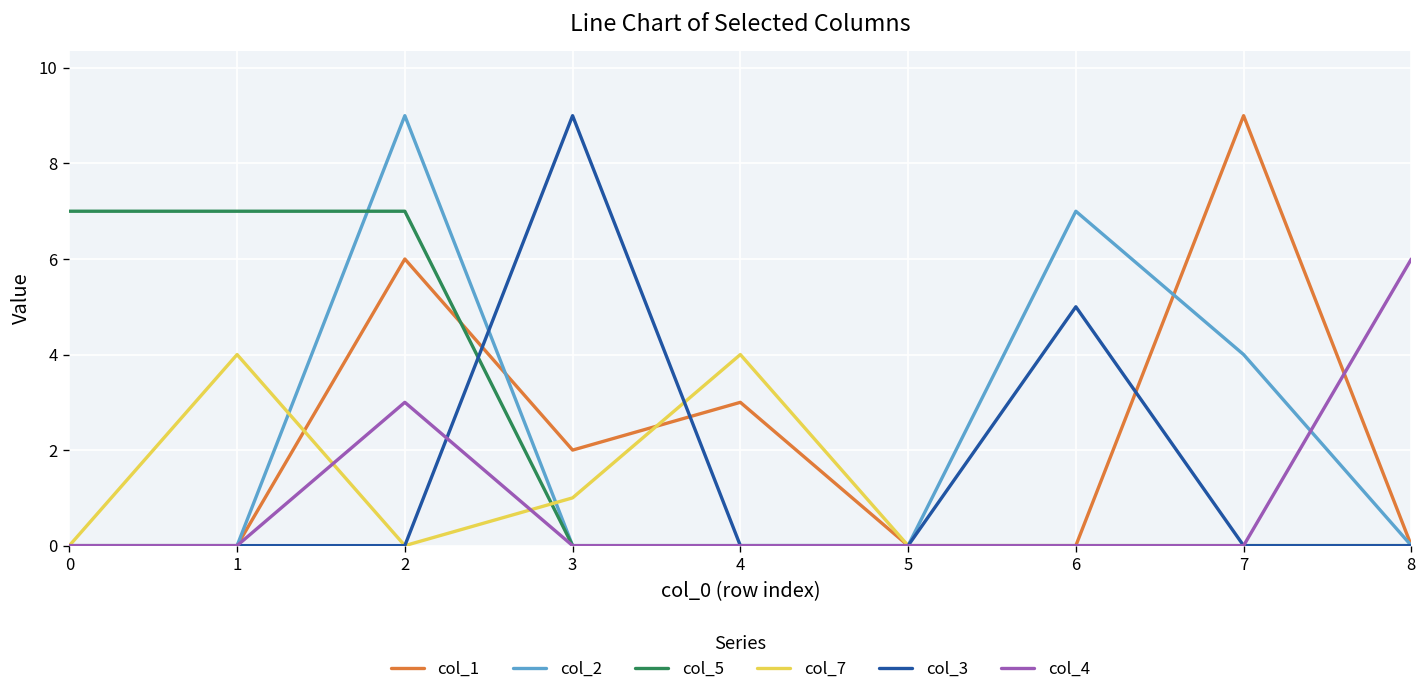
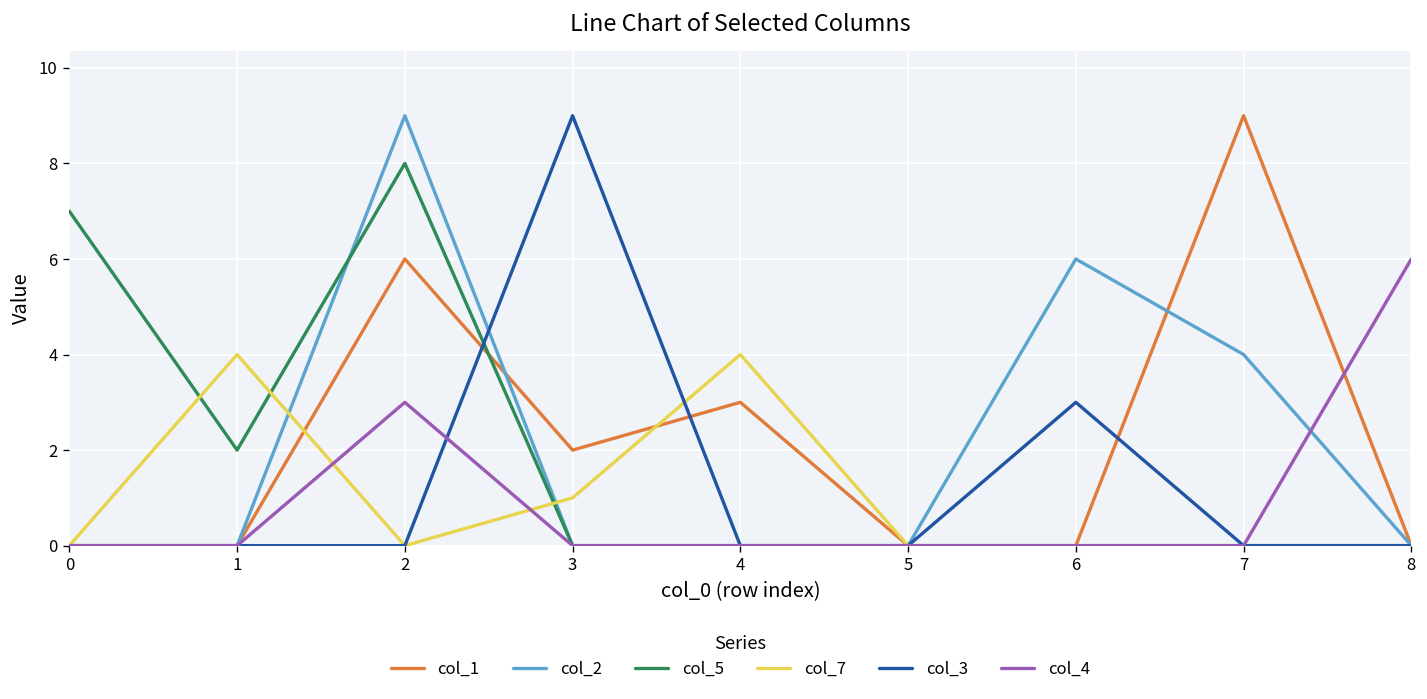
col_5, 1: 7 -> 2
col_5, 2: 7 -> 8
col_2, 6: 7 -> 6
col_3, 6: 5 -> 3
